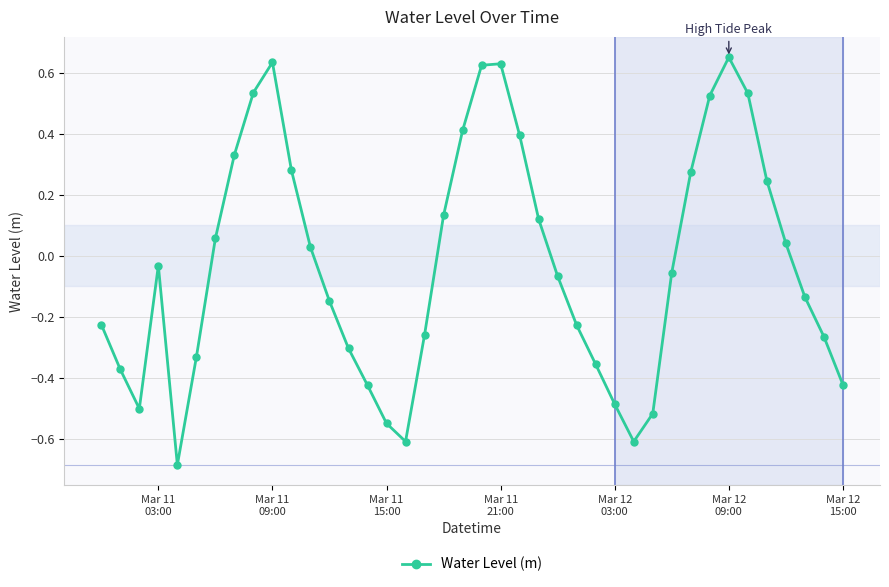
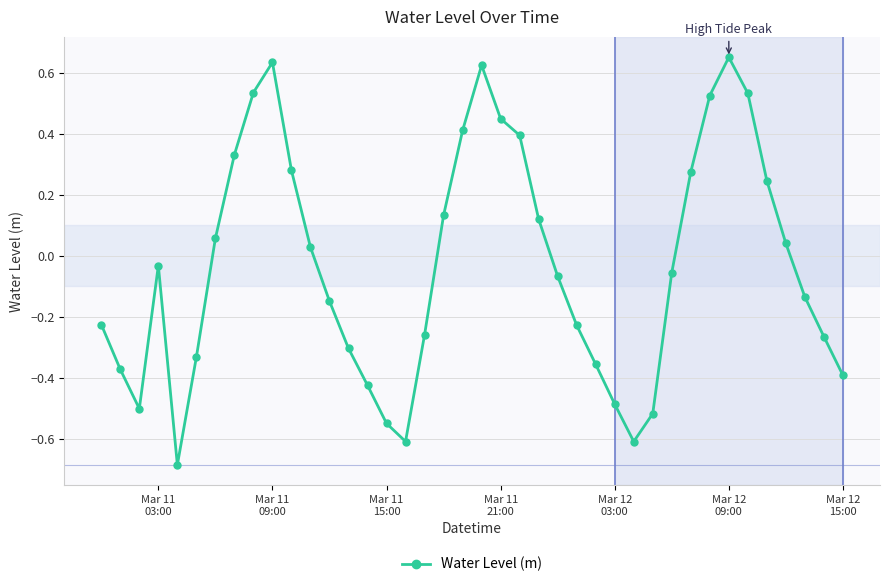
Mar 11 21:00: 0.63 -> 0.45
Mar 12 15:00: -0.42 -> -0.39
